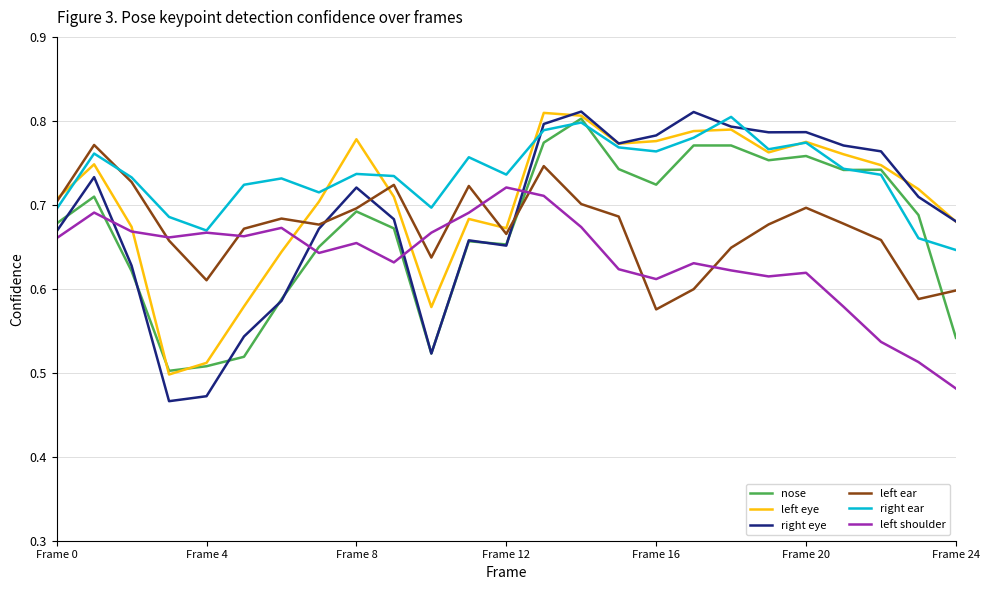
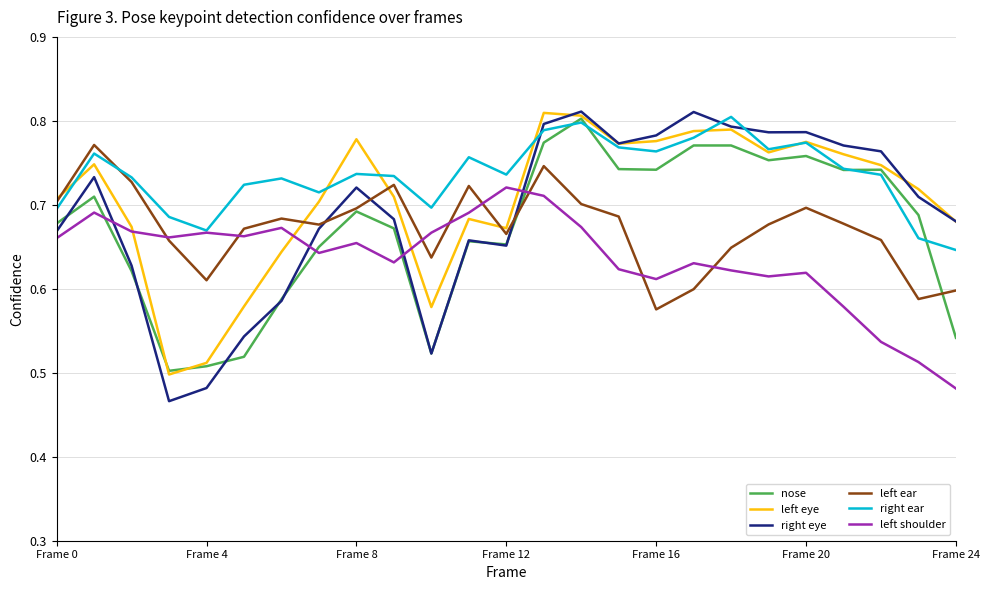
right eye, Frame 4: 0.47 -> 0.48
nose, Frame 16: 0.72 -> 0.74
